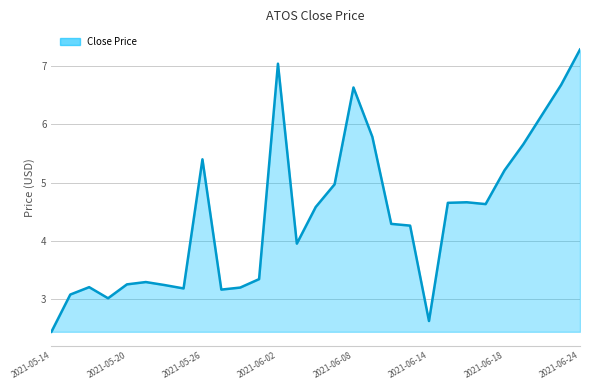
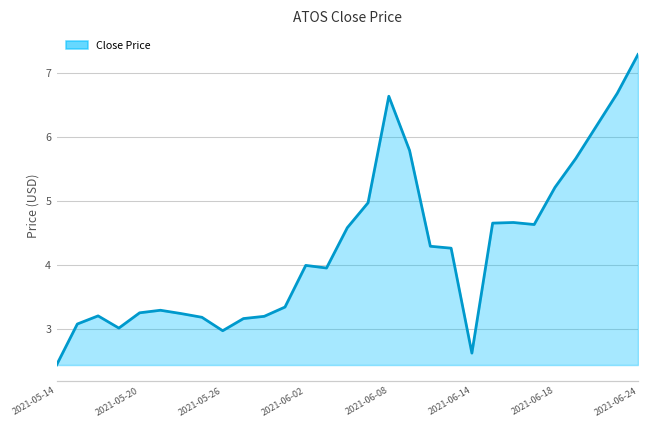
2021-05-26: 5.4 -> 3.0
2021-06-02: 7.0 -> 4.0
